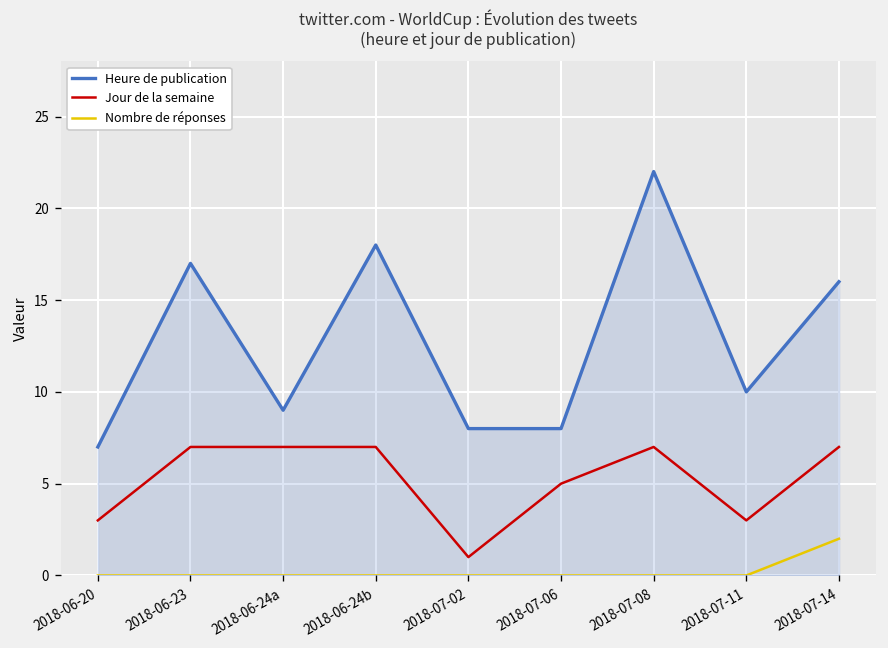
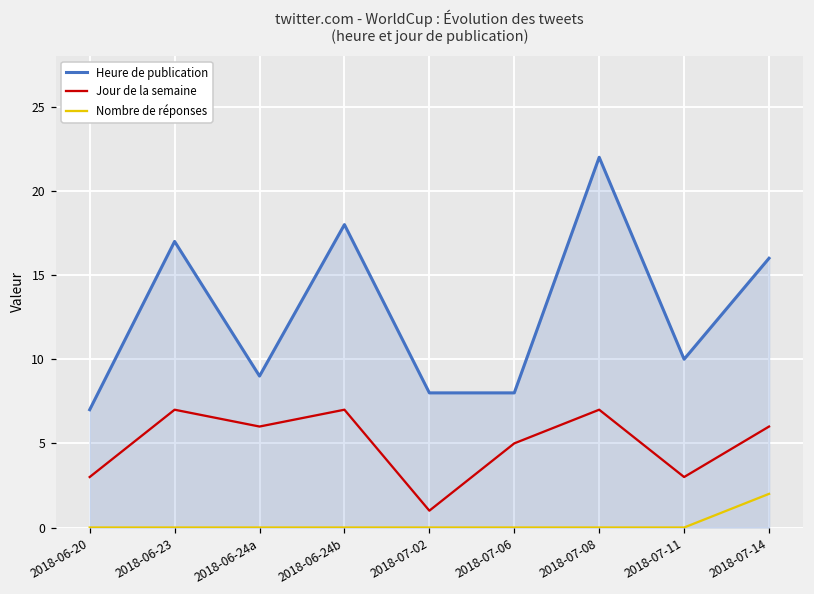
Jour de la semaine, 2018-06-24a: 7 -> 6
Jour de la semaine, 2018-07-14: 7 -> 6
